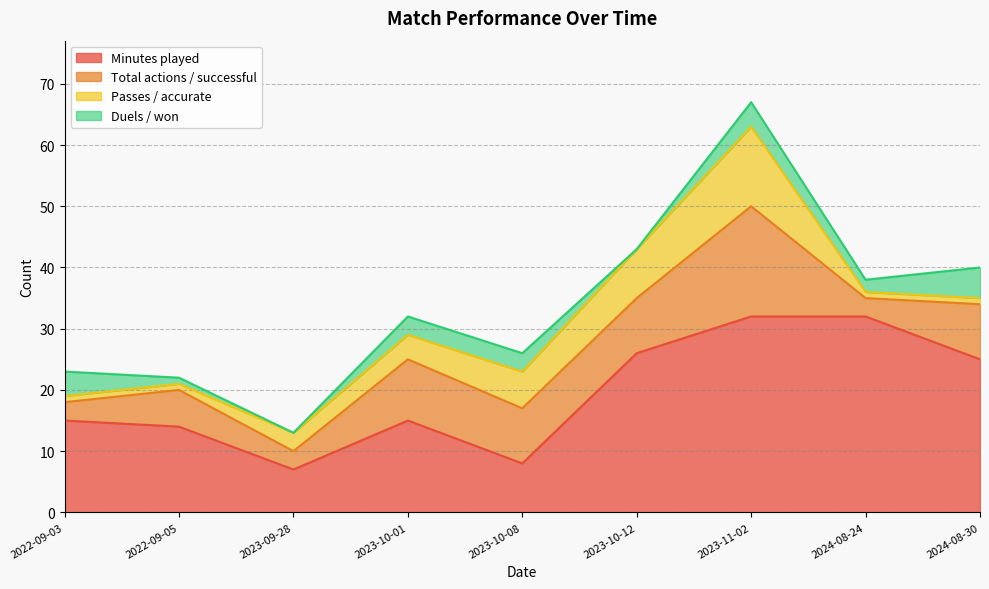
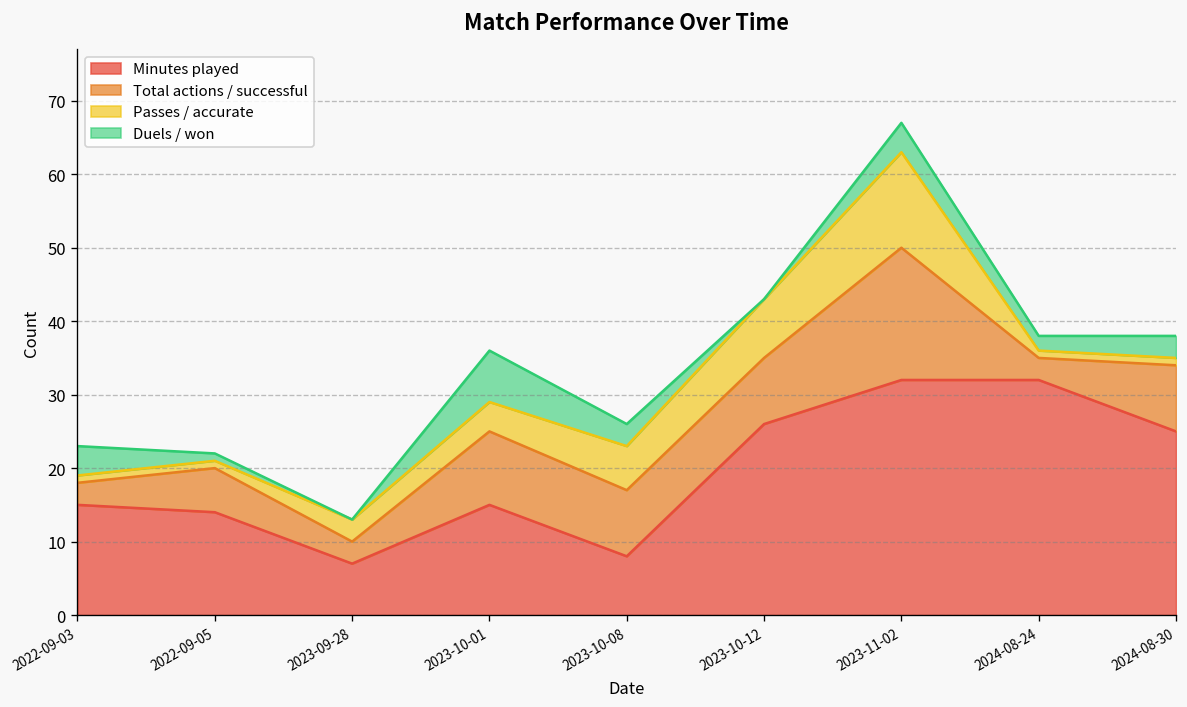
Duels / won, 2023-10-01: 3 -> 7
Duels / won, 2024-08-30: 5 -> 3
